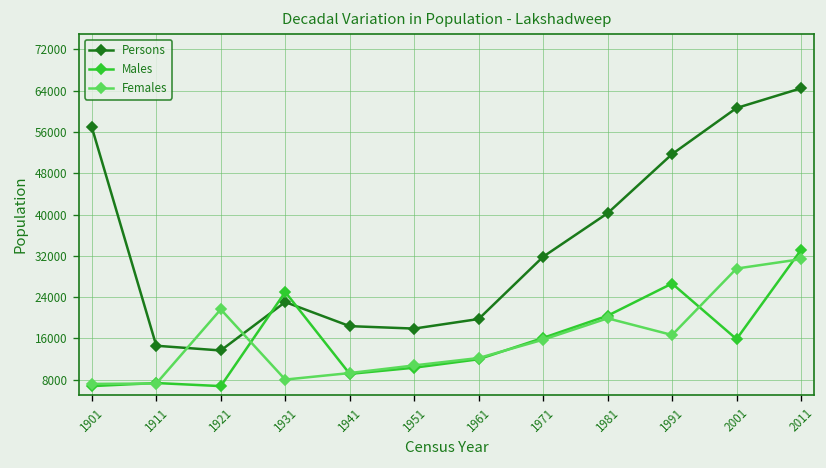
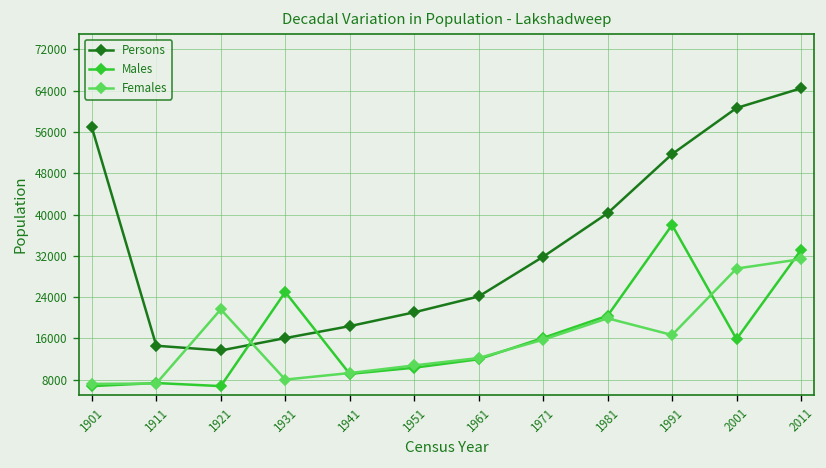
Persons, 1931: 23000 -> 16000
Persons, 1951: 18000 -> 21000
Persons, 1961: 20000 -> 24000
Males, 1991: 27000 -> 38000
